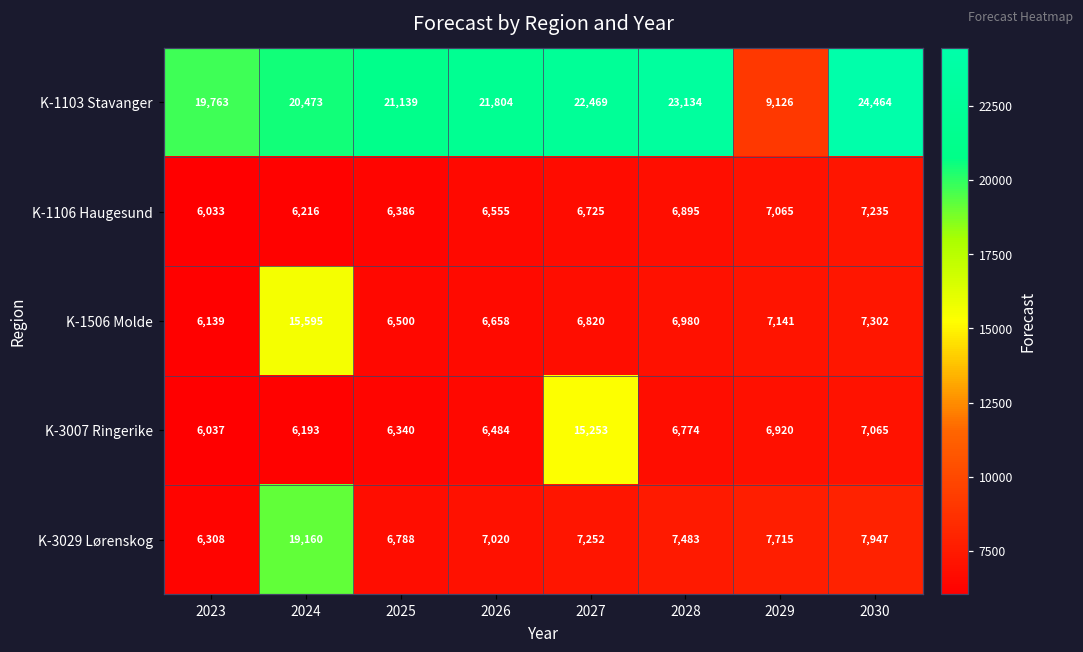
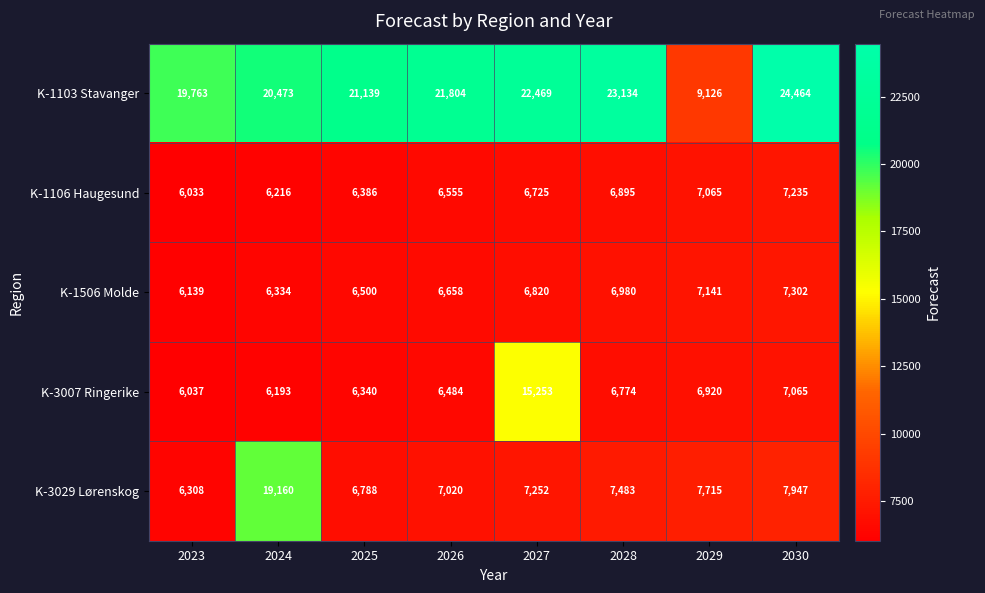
K-1506 Molde, 2024: 15,595 -> 6,334
